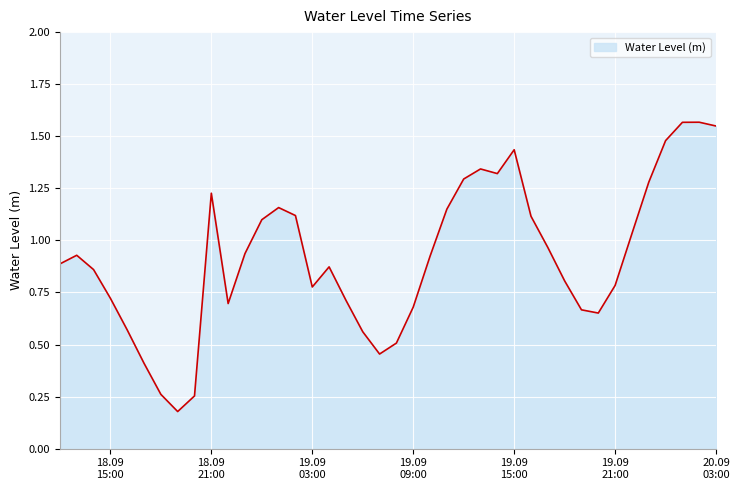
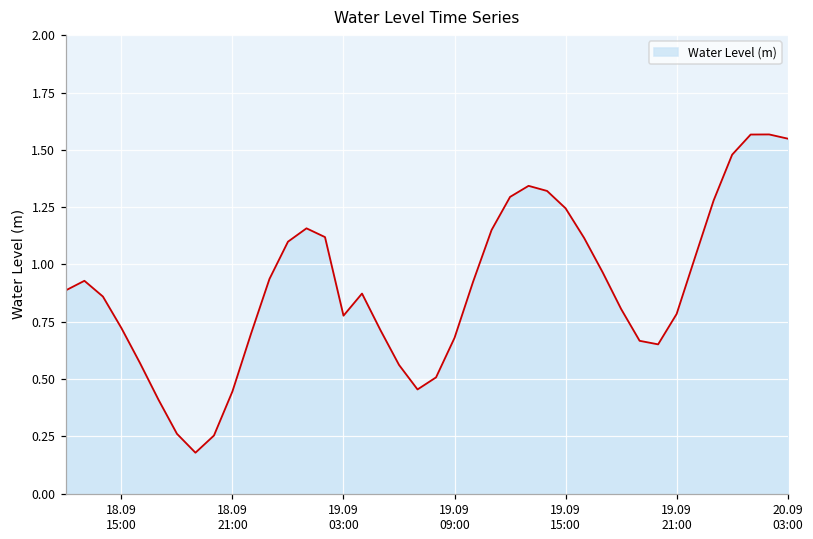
18.09 21:00: 1.23 -> 0.45
19.09 15:00: 1.44 -> 1.24
